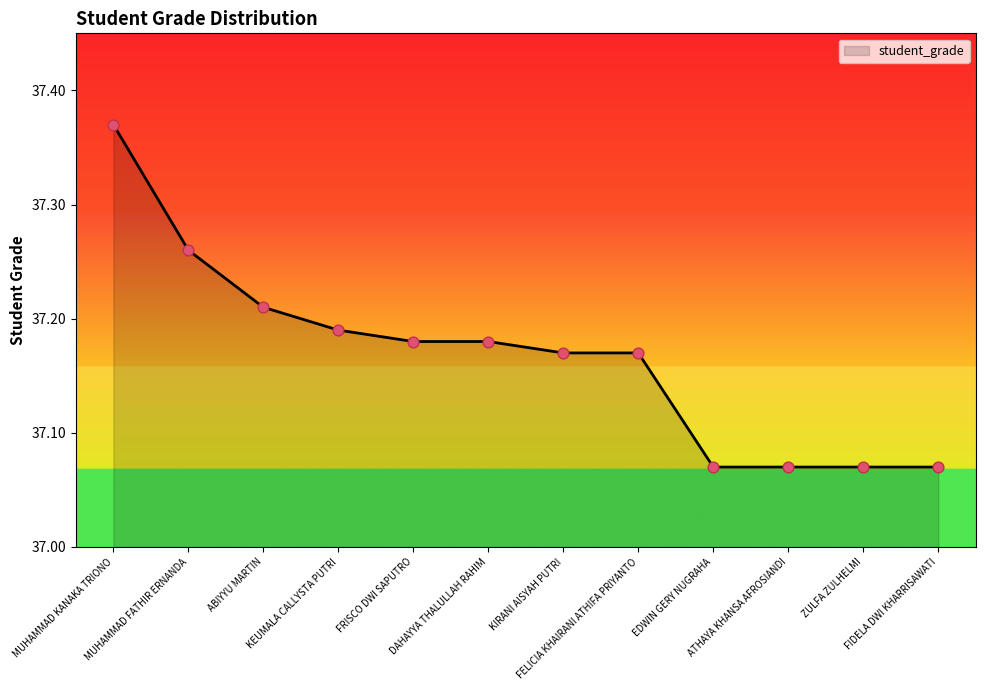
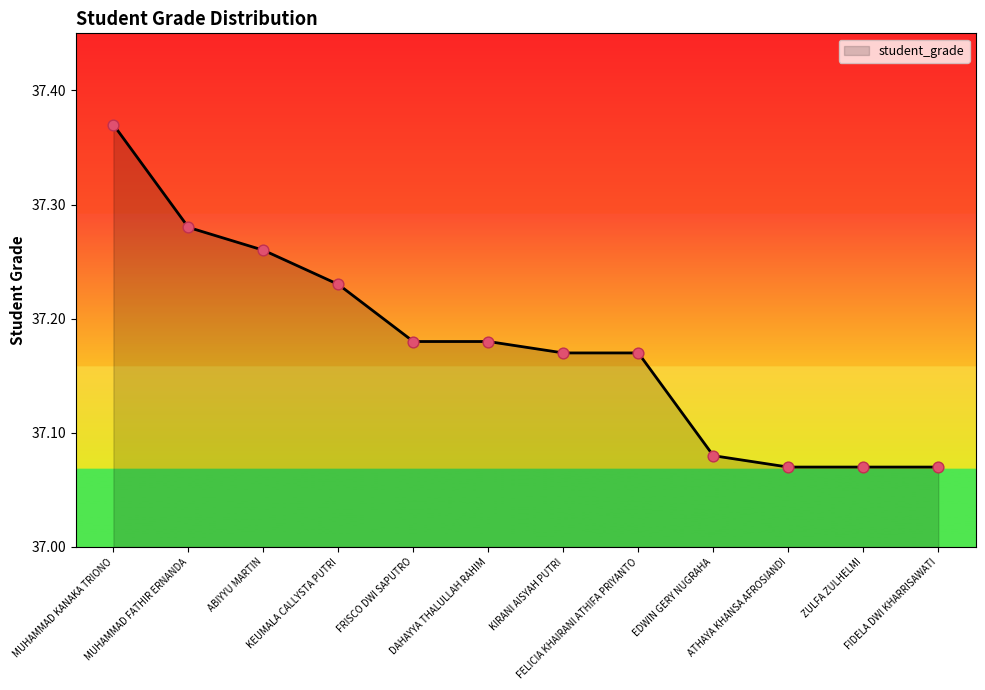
MUHAMMAD FATHIR ERNANDA: 37.26 -> 37.28
ABIYYU MARTIN: 37.21 -> 37.26
KEUMALA CALLYSTA PUTRI: 37.19 -> 37.23
EDWIN GERY NUGRAHA: 37.07 -> 37.08
